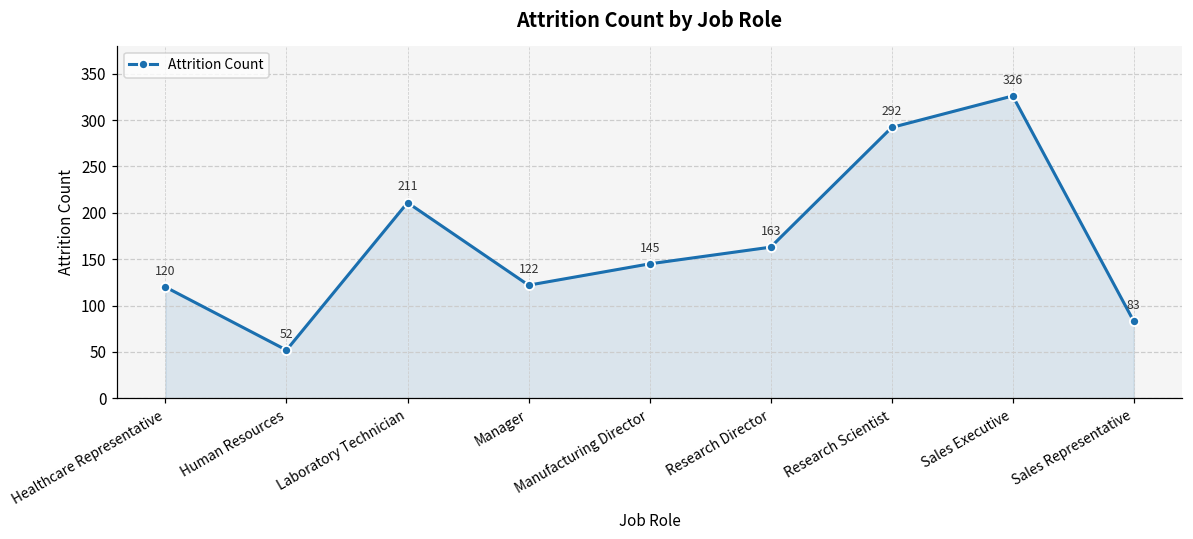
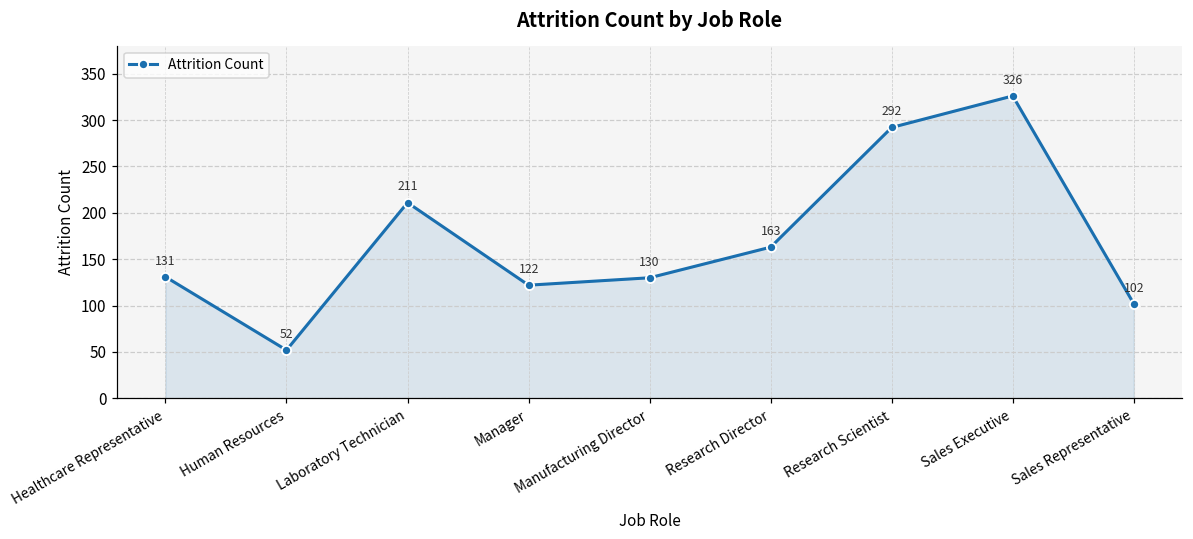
Healthcare Representative: 120 -> 131
Manufacturing Director: 145 -> 130
Sales Representative: 83 -> 102
